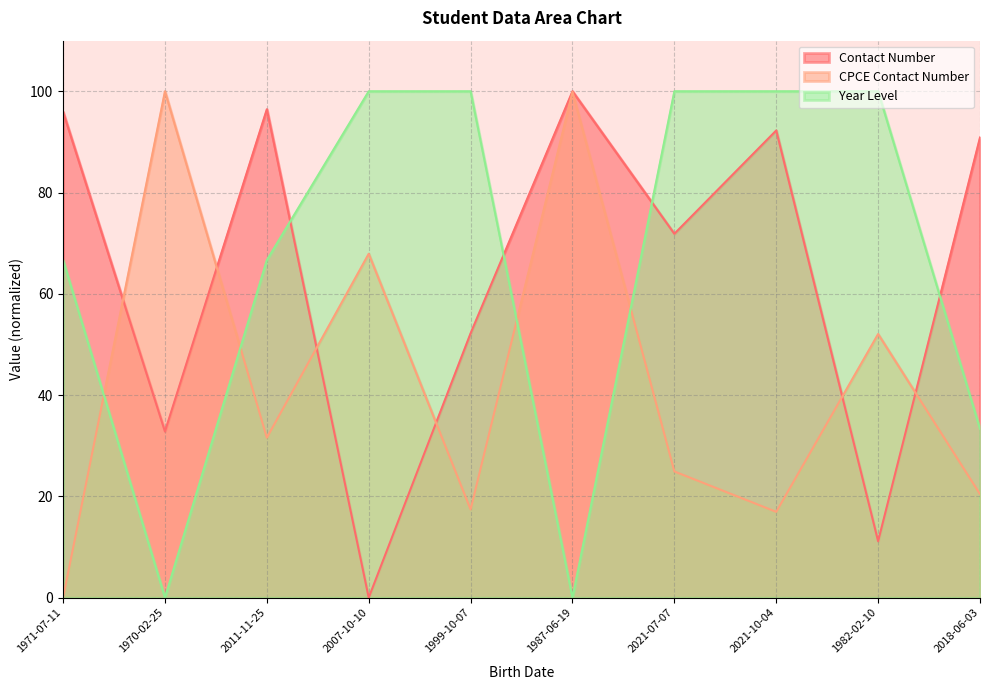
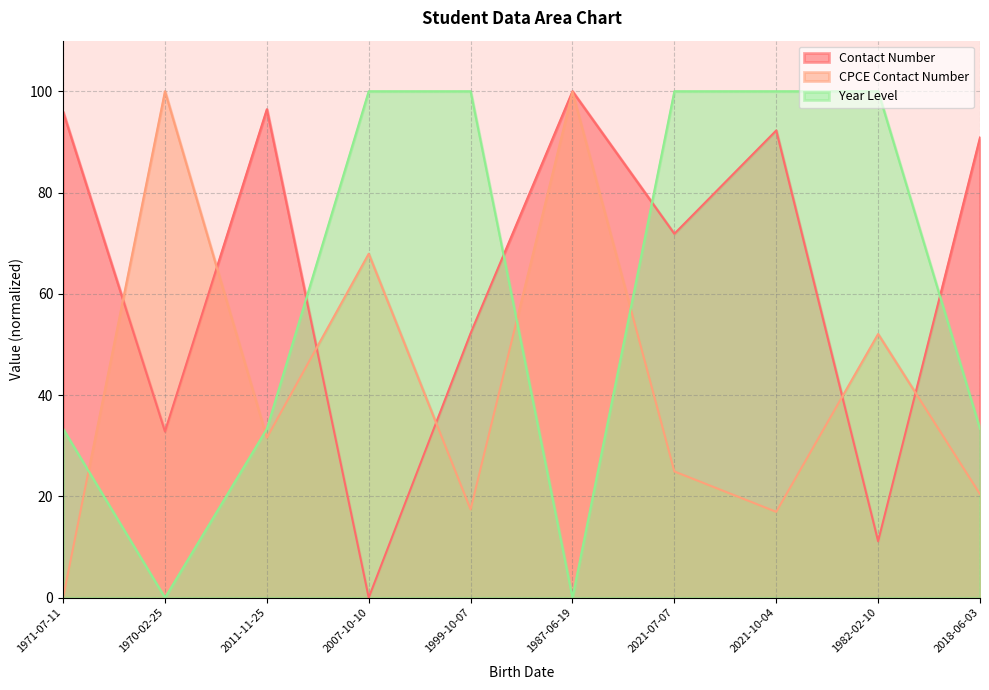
Year Level, 1971-07-11: 67 -> 33
Year Level, 2011-11-25: 67 -> 33
